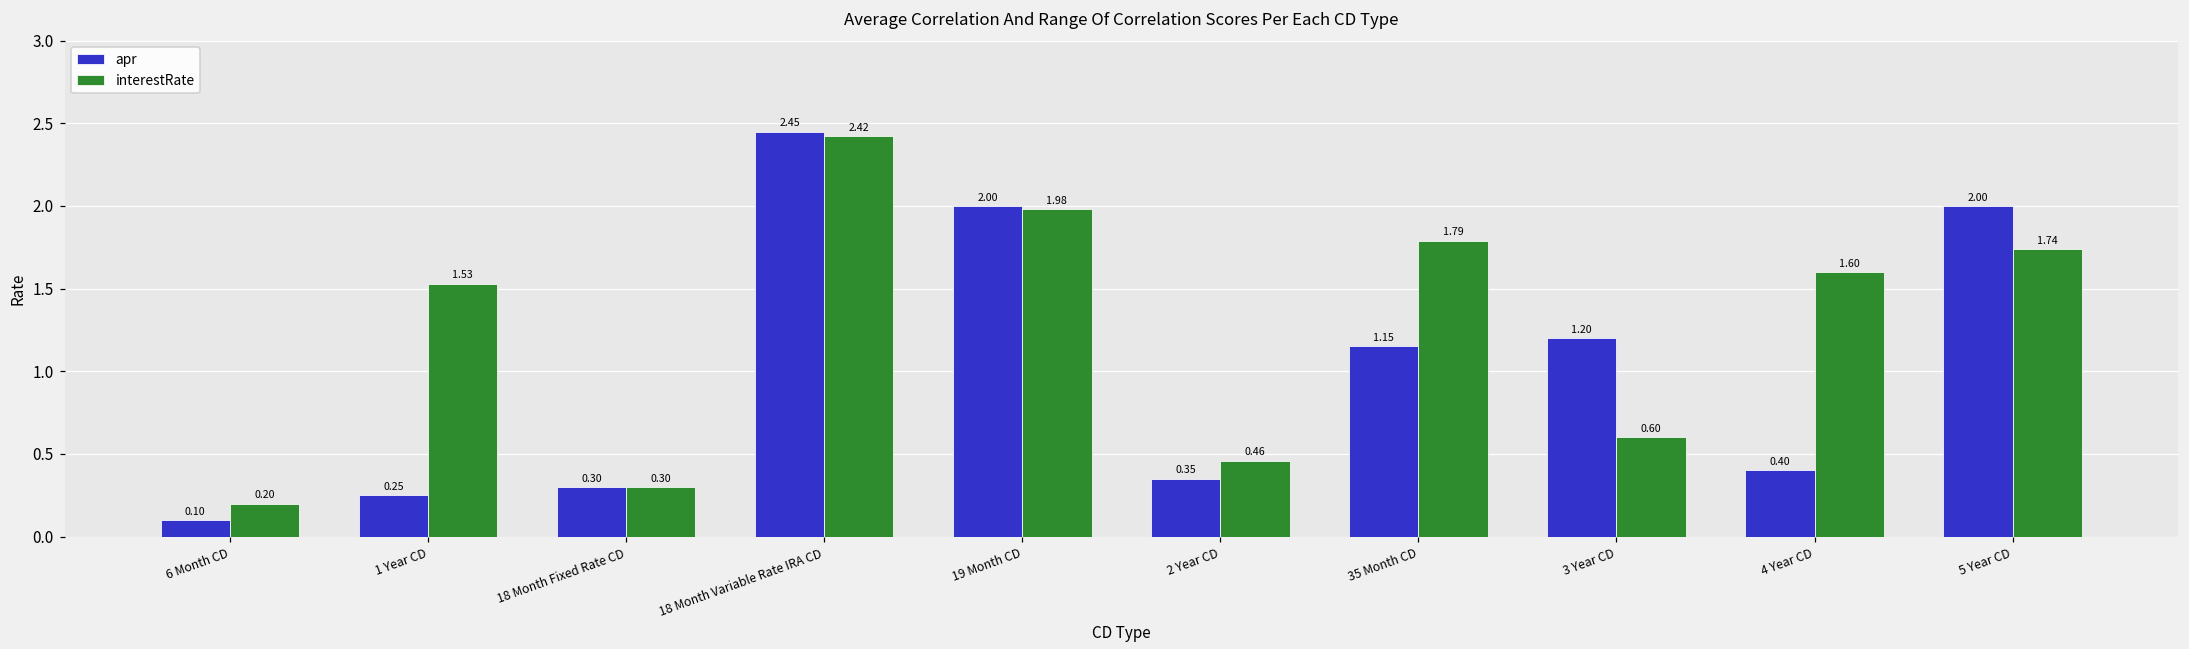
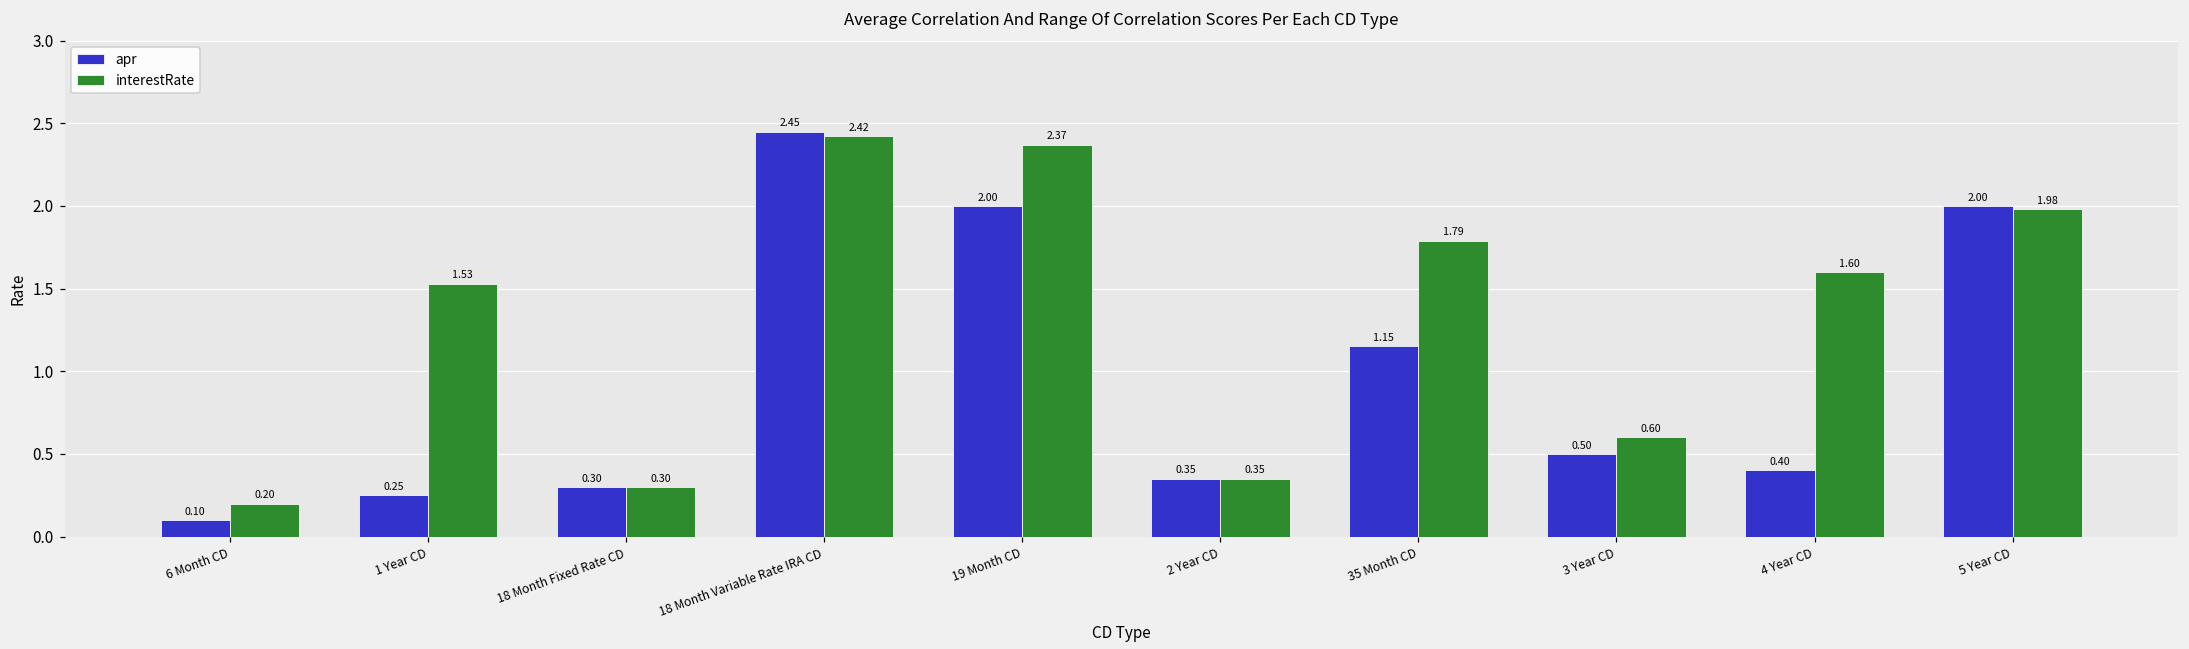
interestRate, 19 Month CD: 1.98 -> 2.37
interestRate, 2 Year CD: 0.46 -> 0.35
apr, 3 Year CD: 1.20 -> 0.50
interestRate, 5 Year CD: 1.74 -> 1.98
